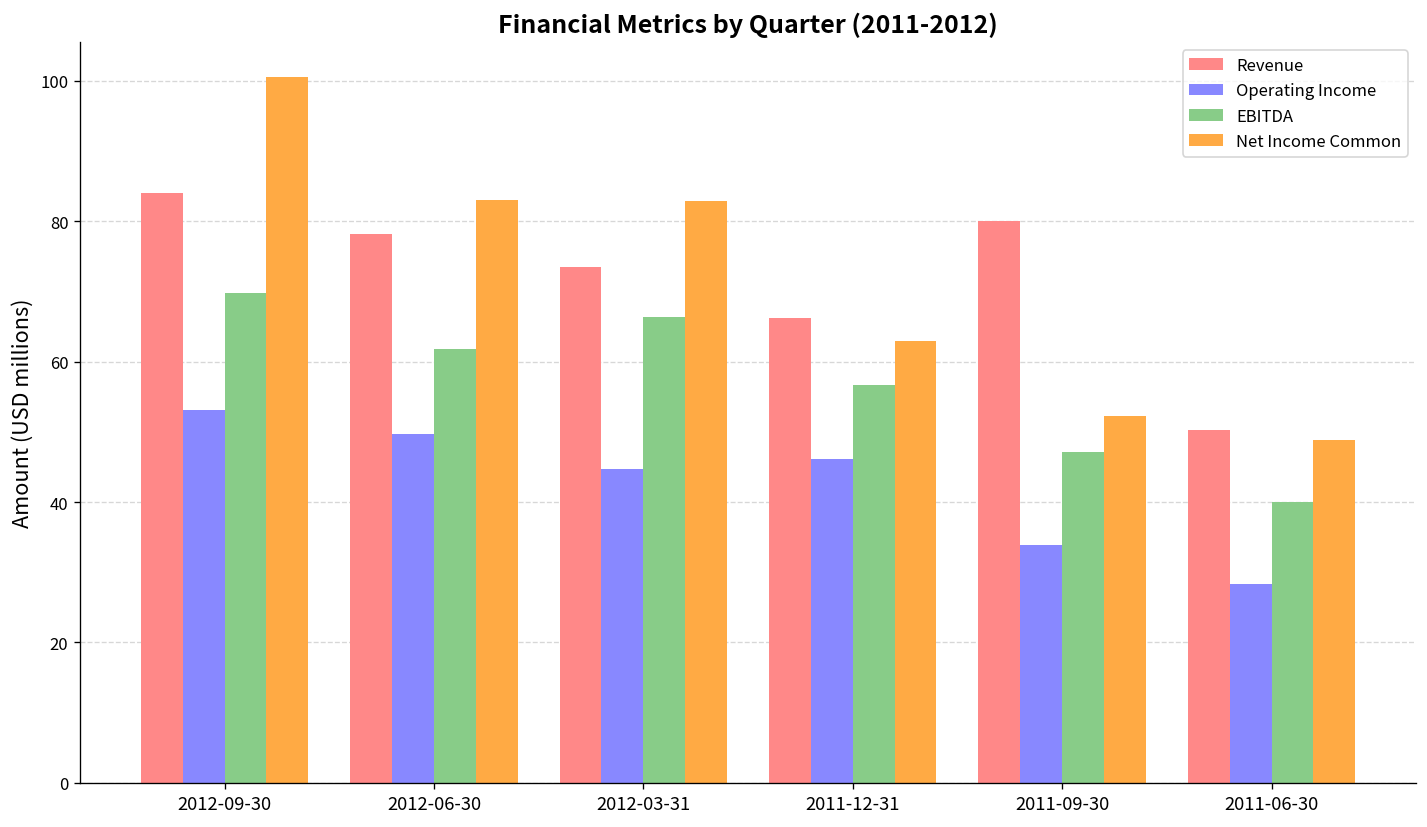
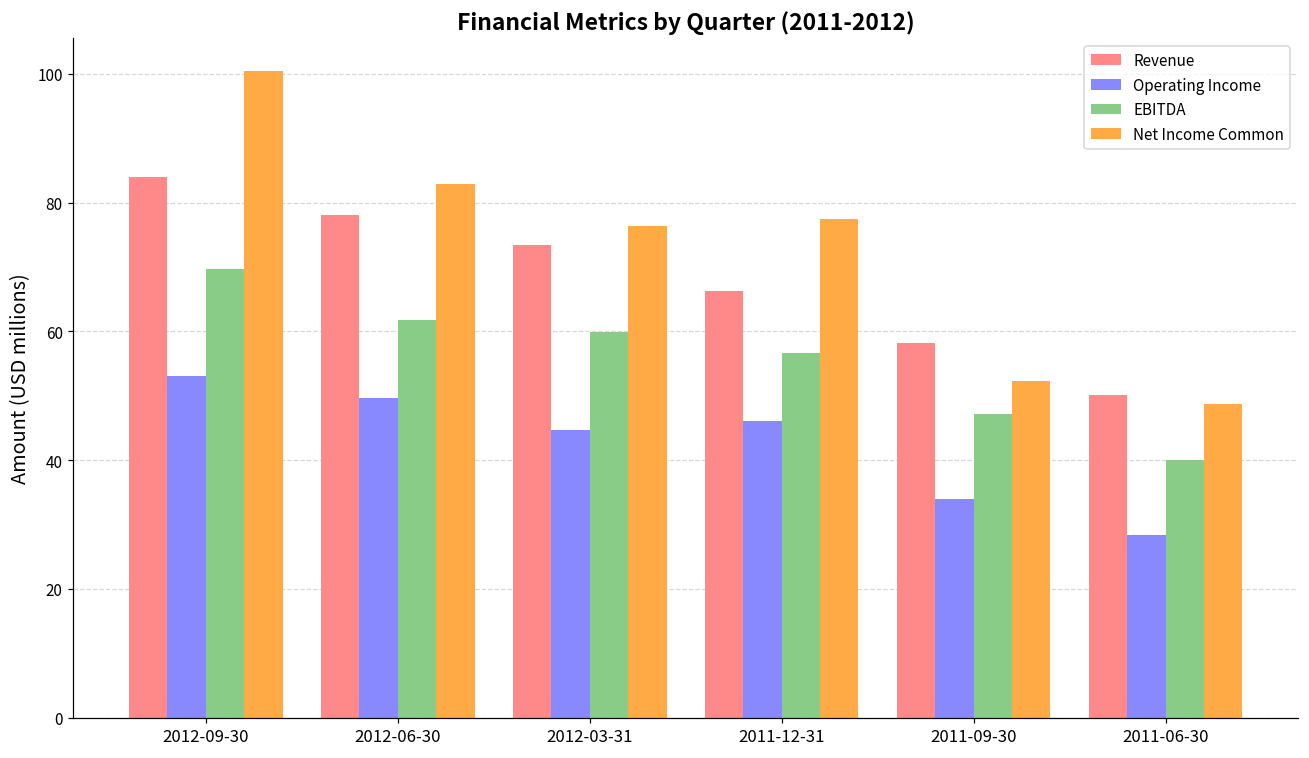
EBITDA, 2012-03-31: 66 -> 60
Net Income Common, 2012-03-31: 83 -> 76
Net Income Common, 2011-12-31: 63 -> 77
Revenue, 2011-09-30: 80 -> 58
